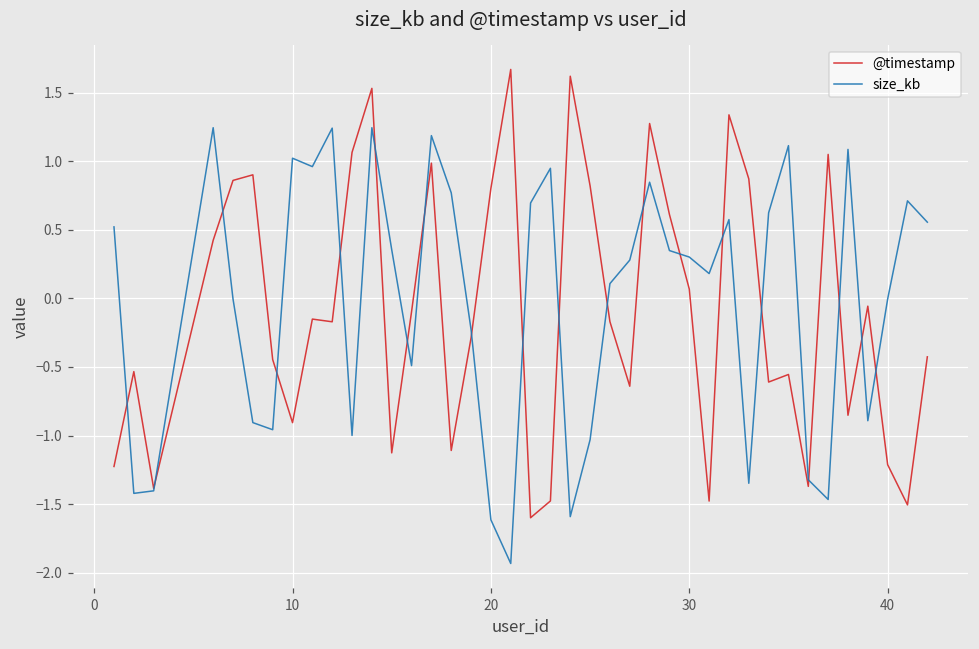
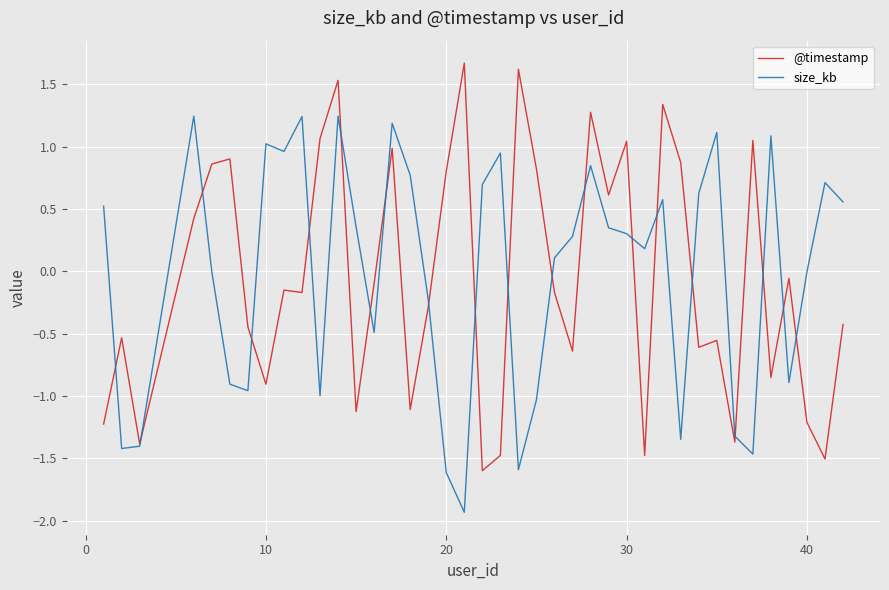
@timestamp, 30: 0.07 -> 1.04
